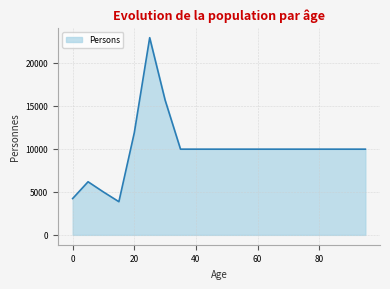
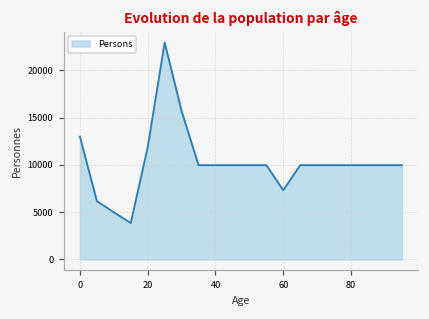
0: 4000 -> 13000
60: 10000 -> 7000
